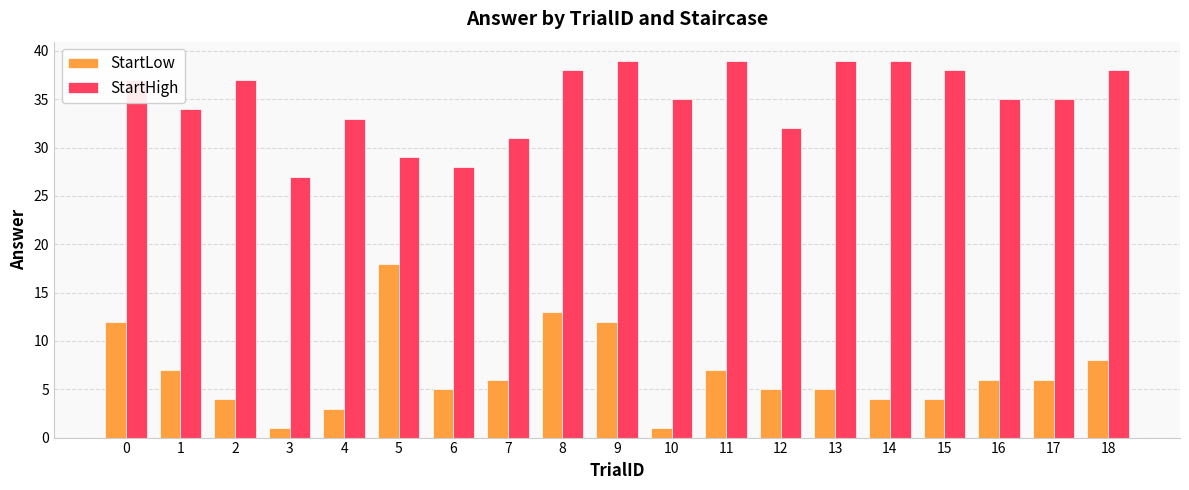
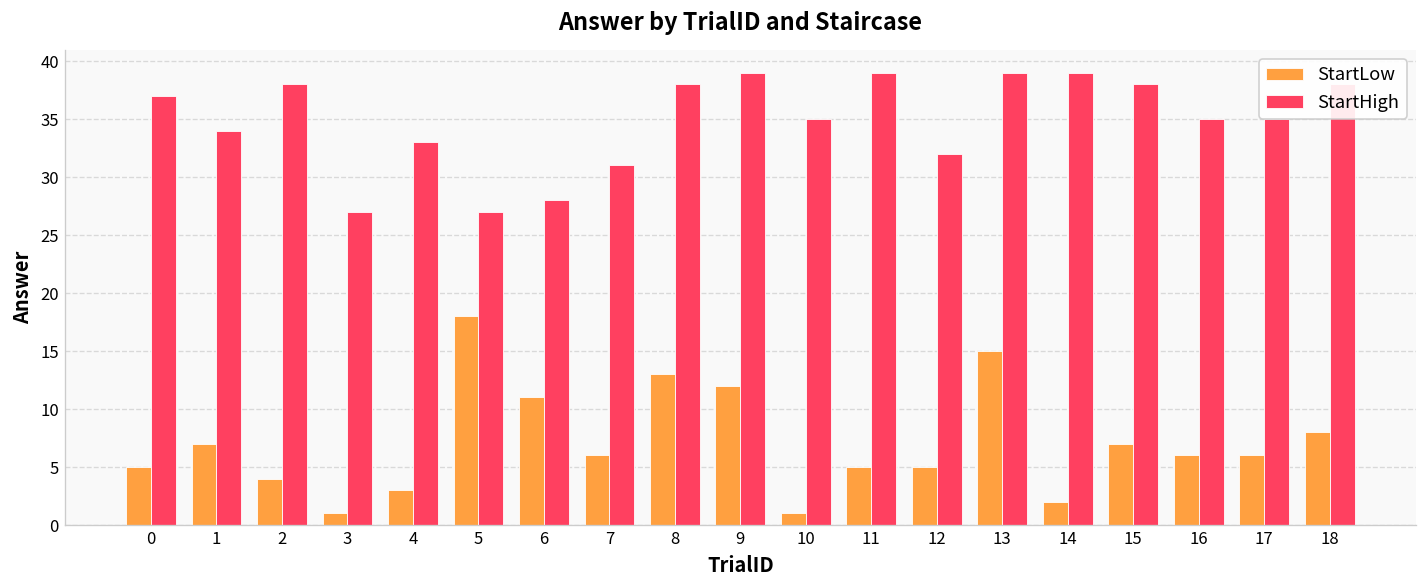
StartLow, 0: 12 -> 5
StartHigh, 2: 37 -> 38
StartHigh, 5: 29 -> 27
StartLow, 6: 5 -> 11
StartLow, 11: 7 -> 5
StartLow, 13: 5 -> 15
StartLow, 14: 4 -> 2
StartLow, 15: 4 -> 7
